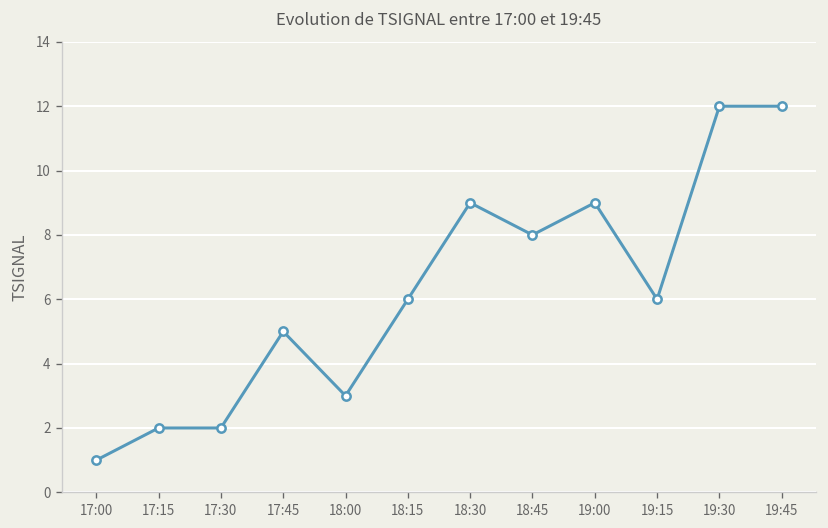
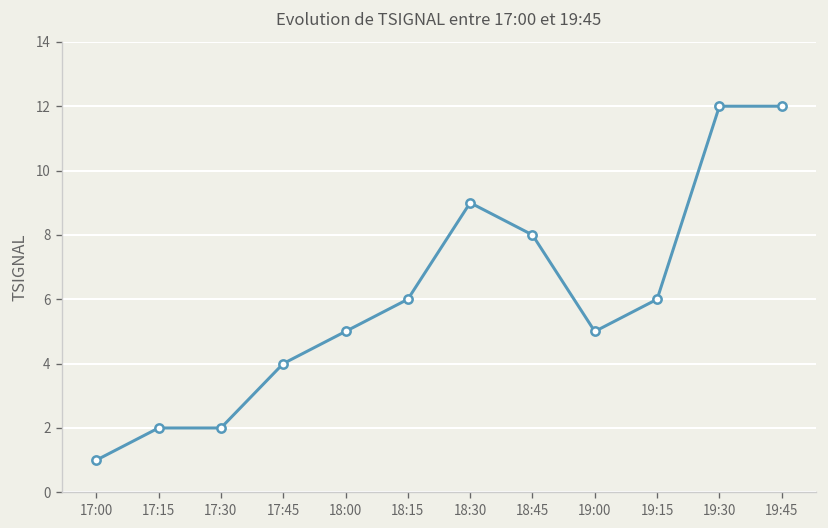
17:45: 5 -> 4
18:00: 3 -> 5
19:00: 9 -> 5
